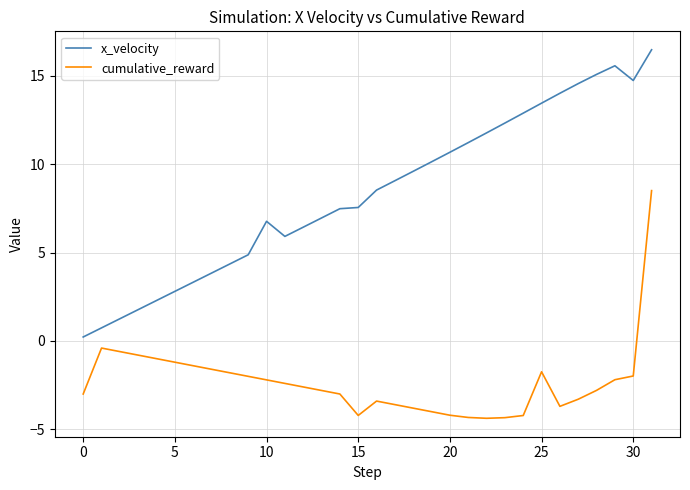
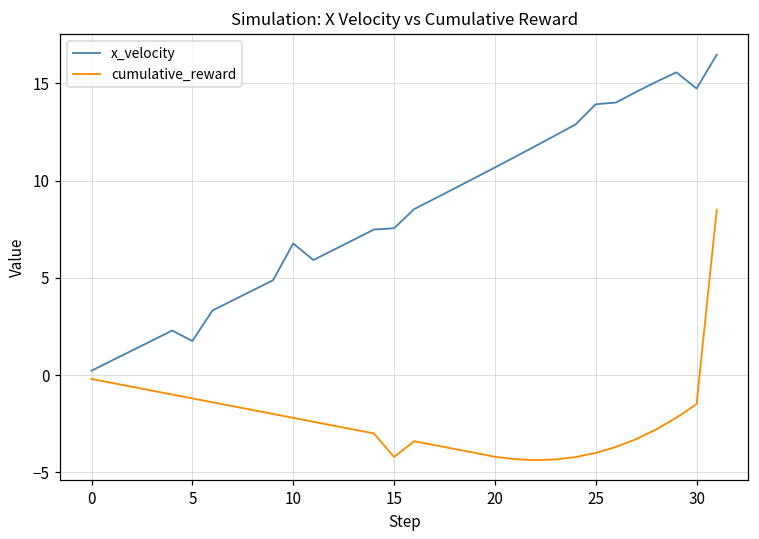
cumulative_reward, 0: -3.0 -> -0.2
x_velocity, 5: 2.8 -> 1.8
x_velocity, 25: 13.5 -> 13.9
cumulative_reward, 25: -1.7 -> -4.0
cumulative_reward, 30: -2.0 -> -1.5
